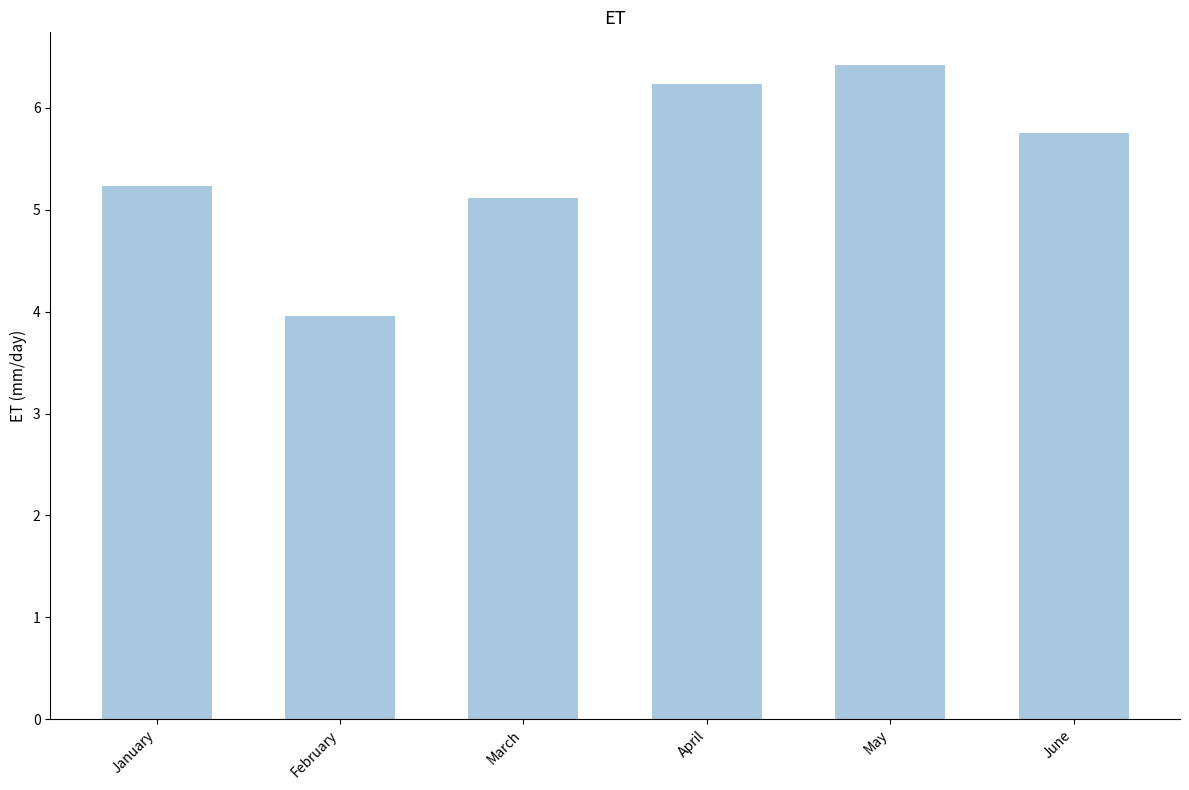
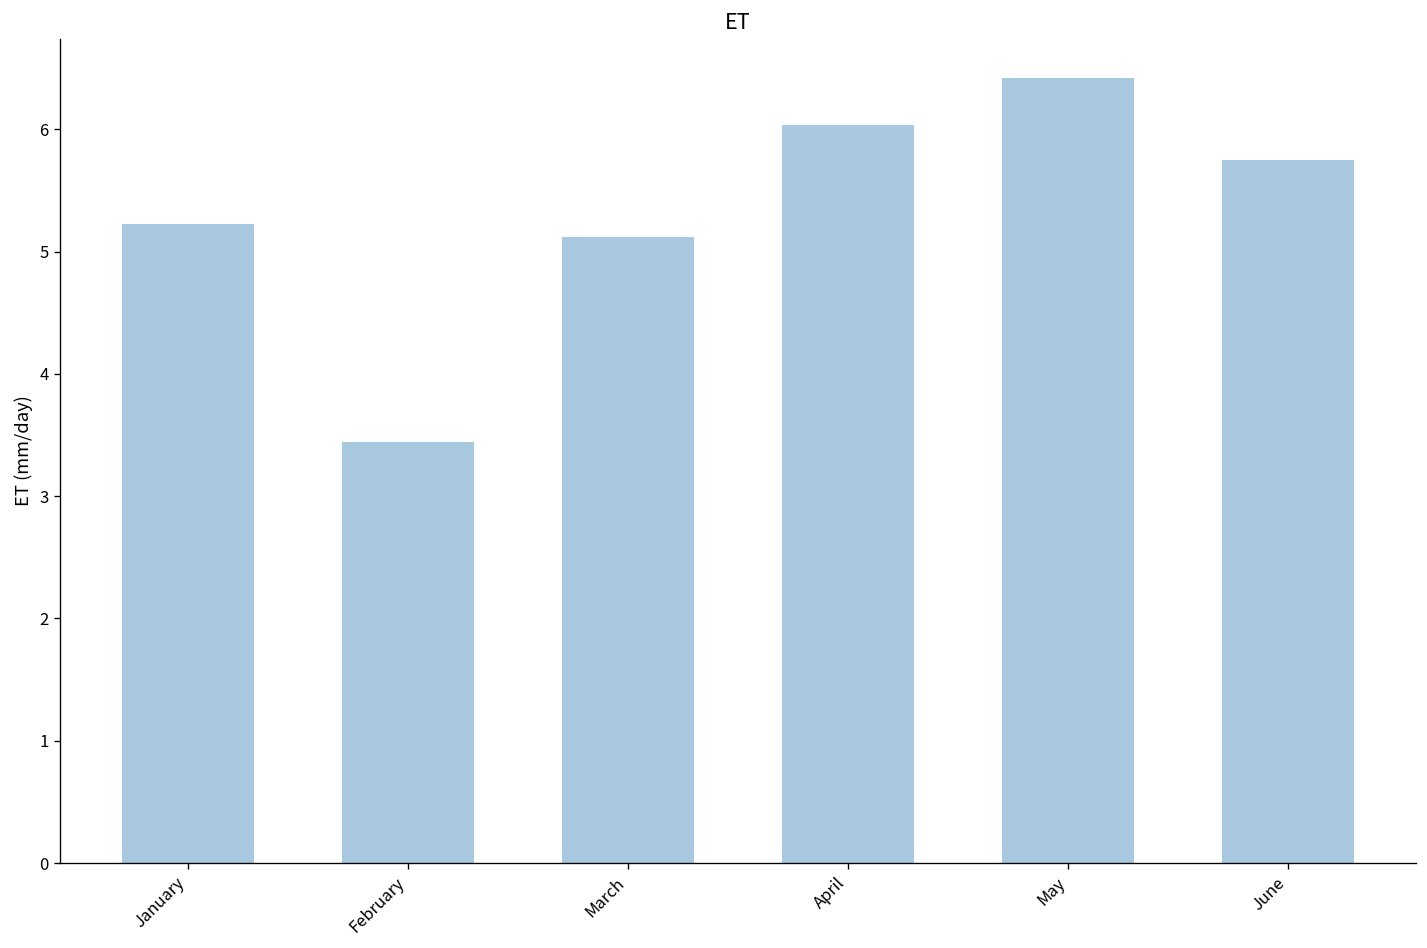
February: 3.96 -> 3.44
April: 6.23 -> 6.04
